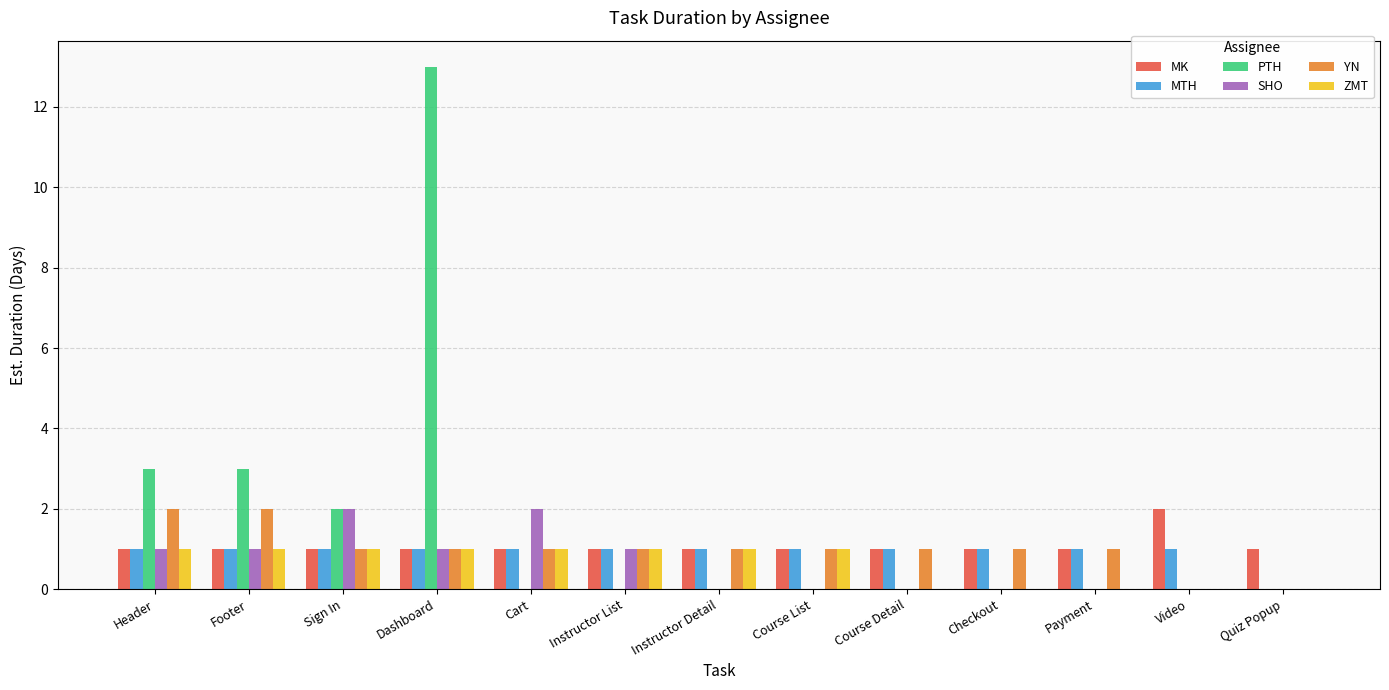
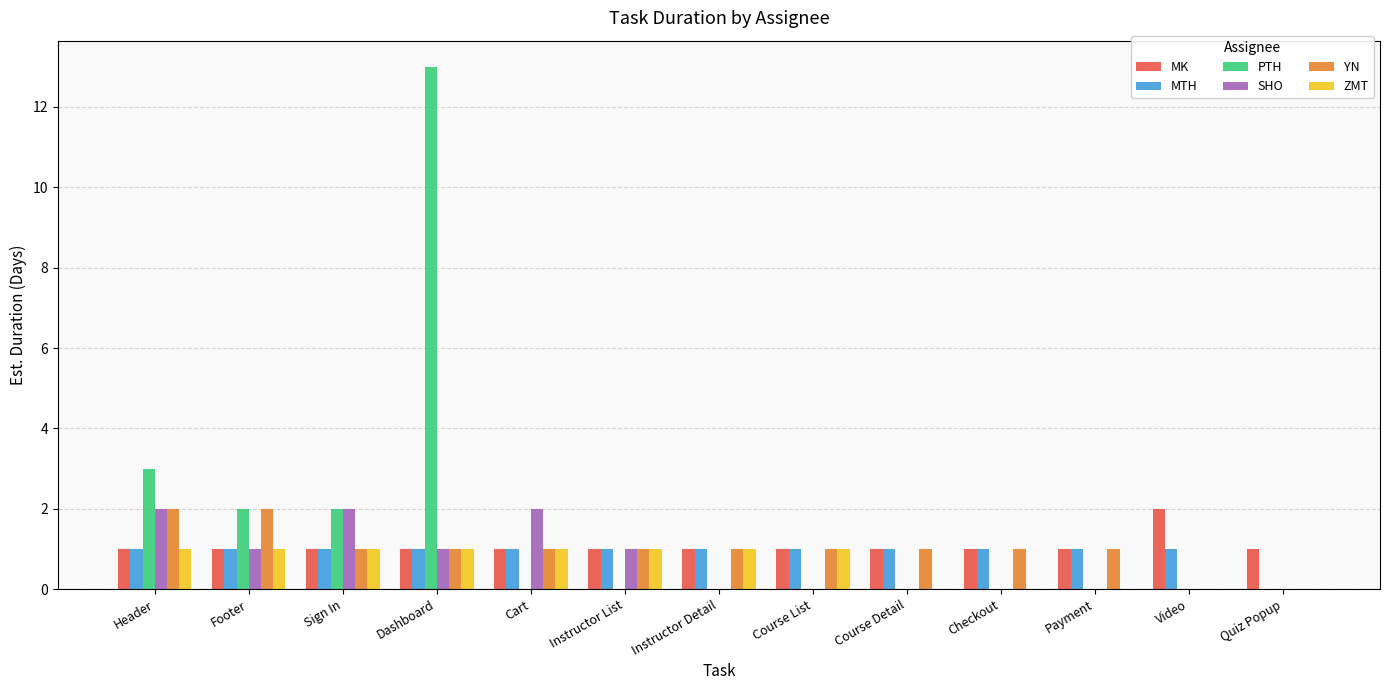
SHO, Header: 1 -> 2
PTH, Footer: 3 -> 2
